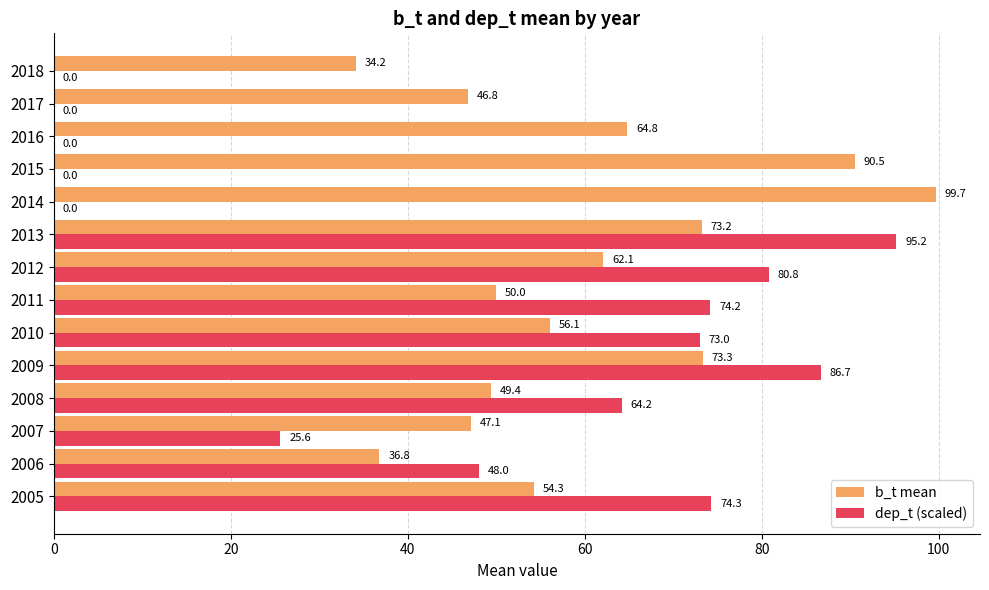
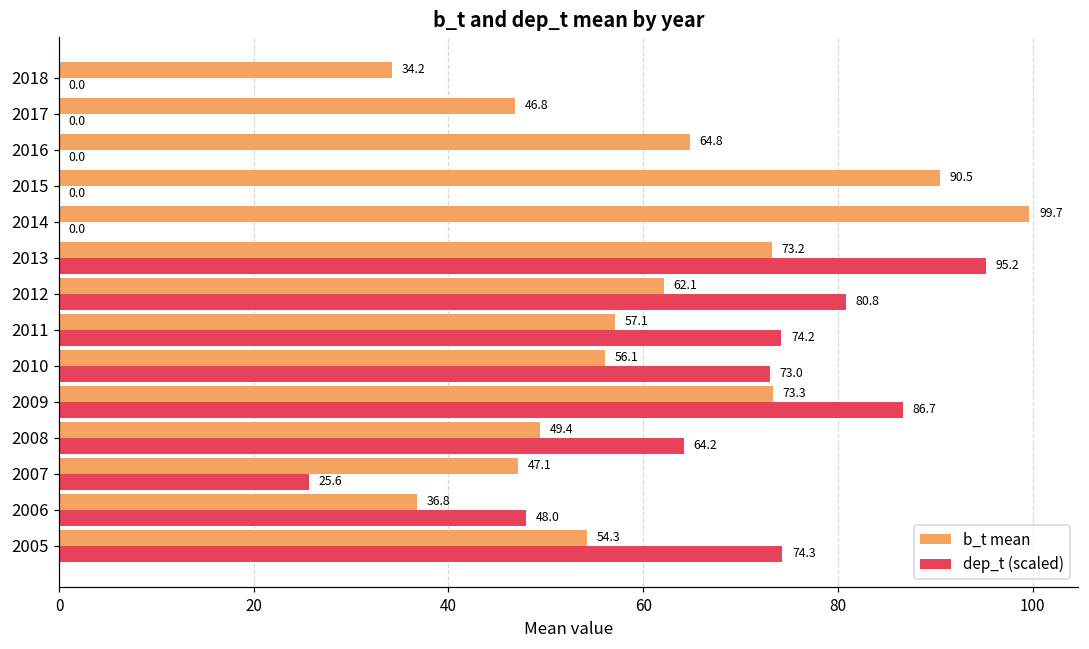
b_t mean, 2011: 50.0 -> 57.1
